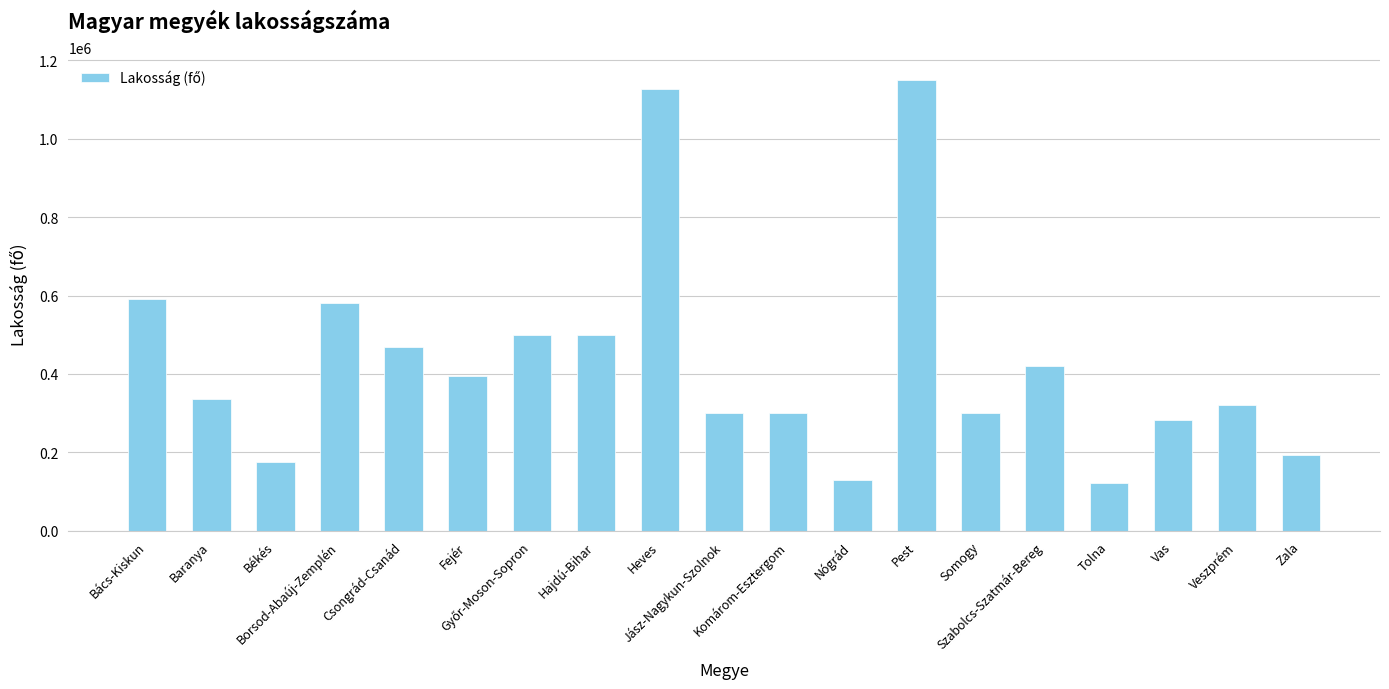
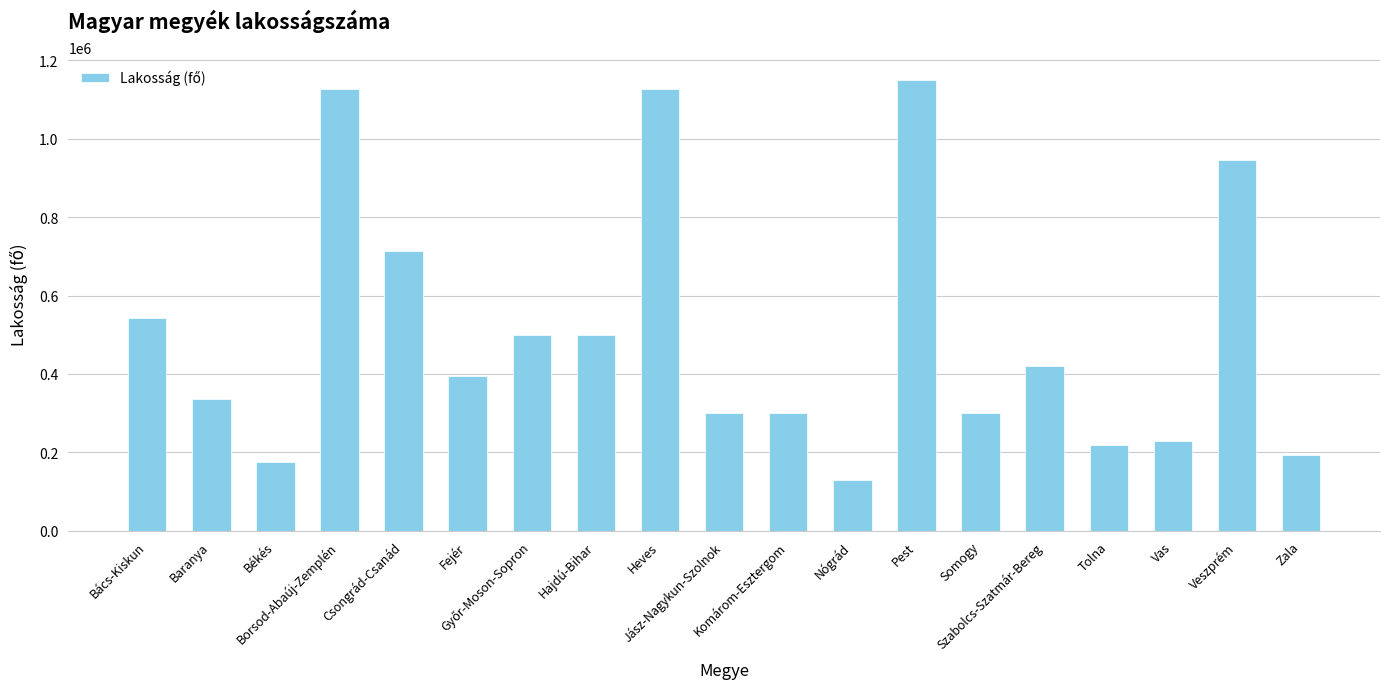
Bács-Kiskun: 590000 -> 540000
Borsod-Abaúj-Zemplén: 580000 -> 1130000
Csongrád-Csanád: 470000 -> 710000
Tolna: 120000 -> 220000
Vas: 280000 -> 230000
Veszprém: 320000 -> 950000
